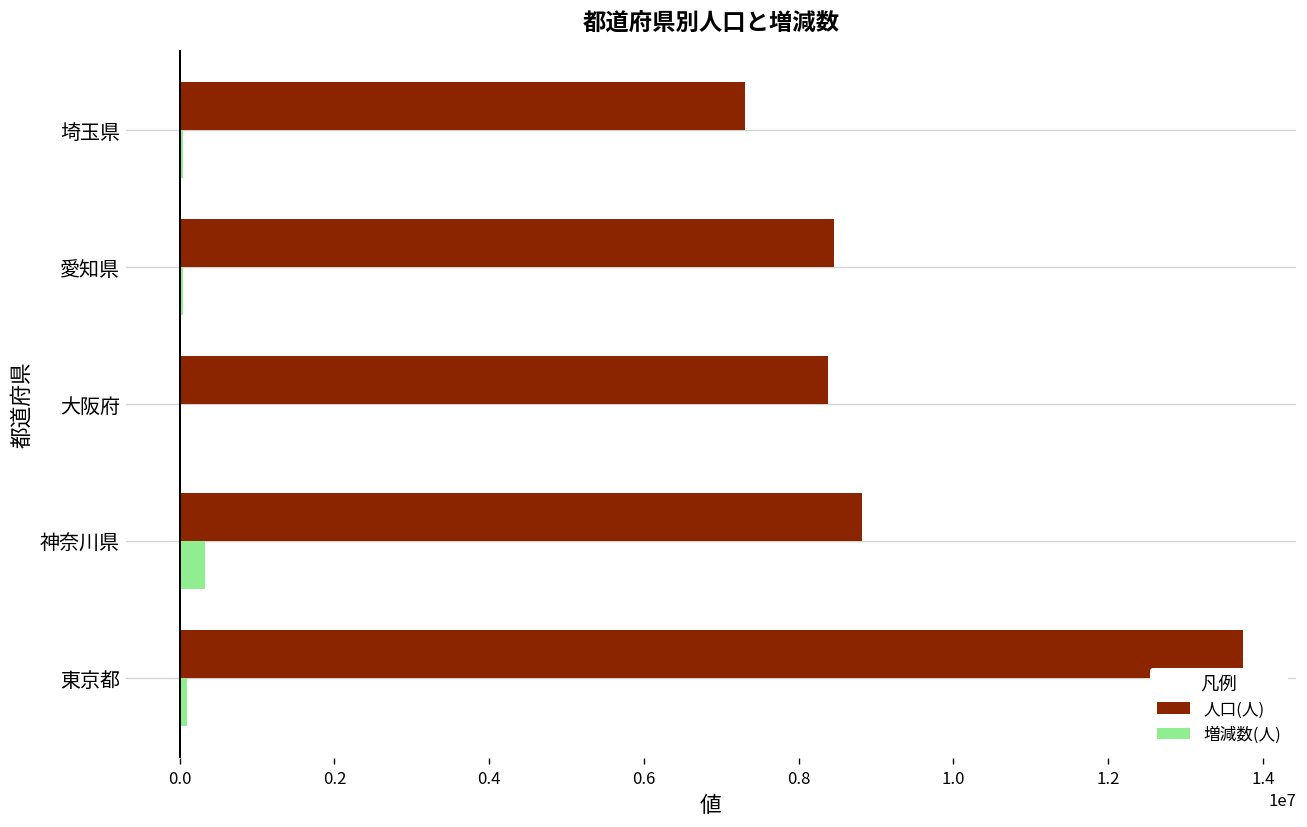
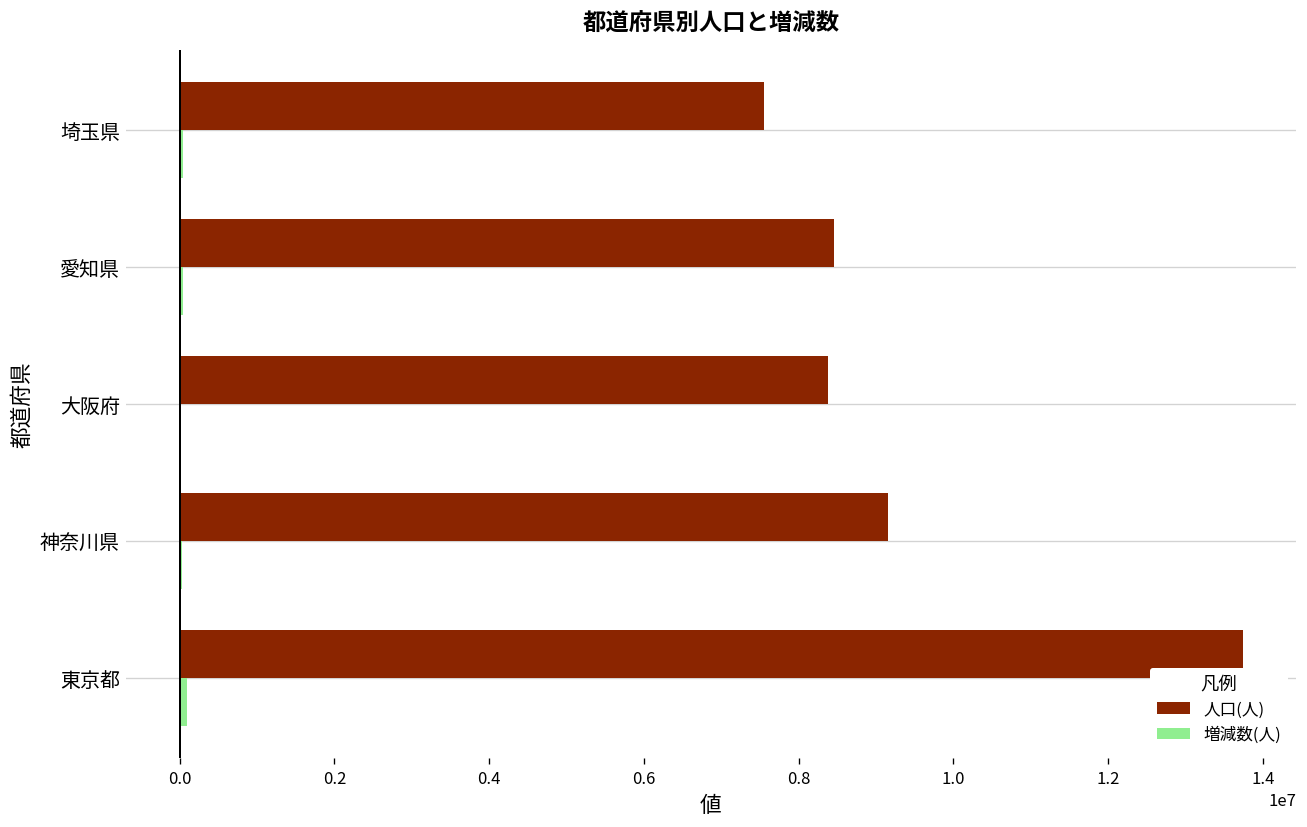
人口(人), 埼玉県: 7300000 -> 7500000
人口(人), 神奈川県: 8800000 -> 9200000
増減数(人), 神奈川県: 300000 -> 0
